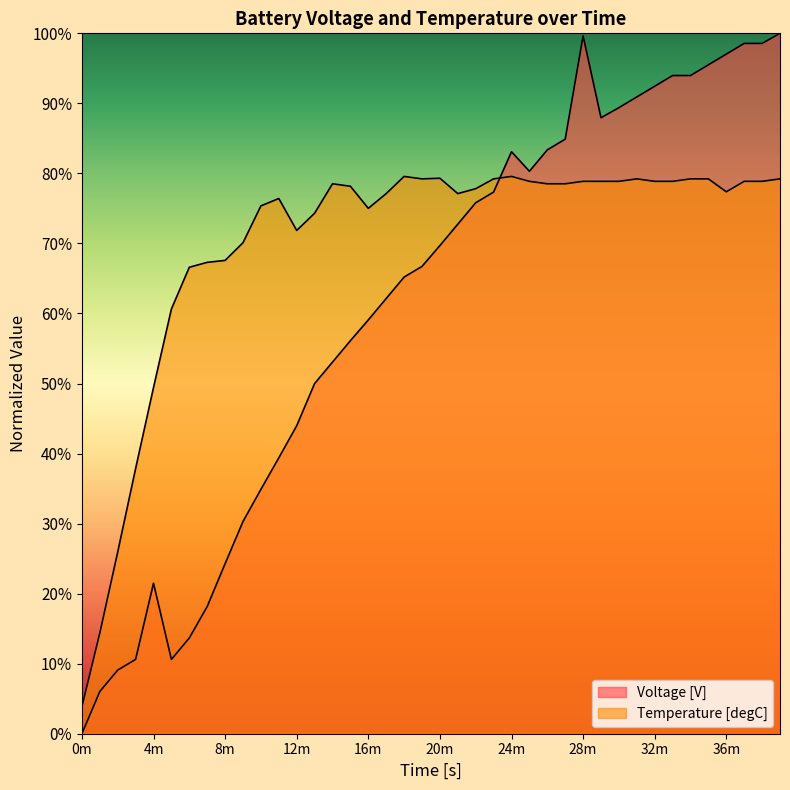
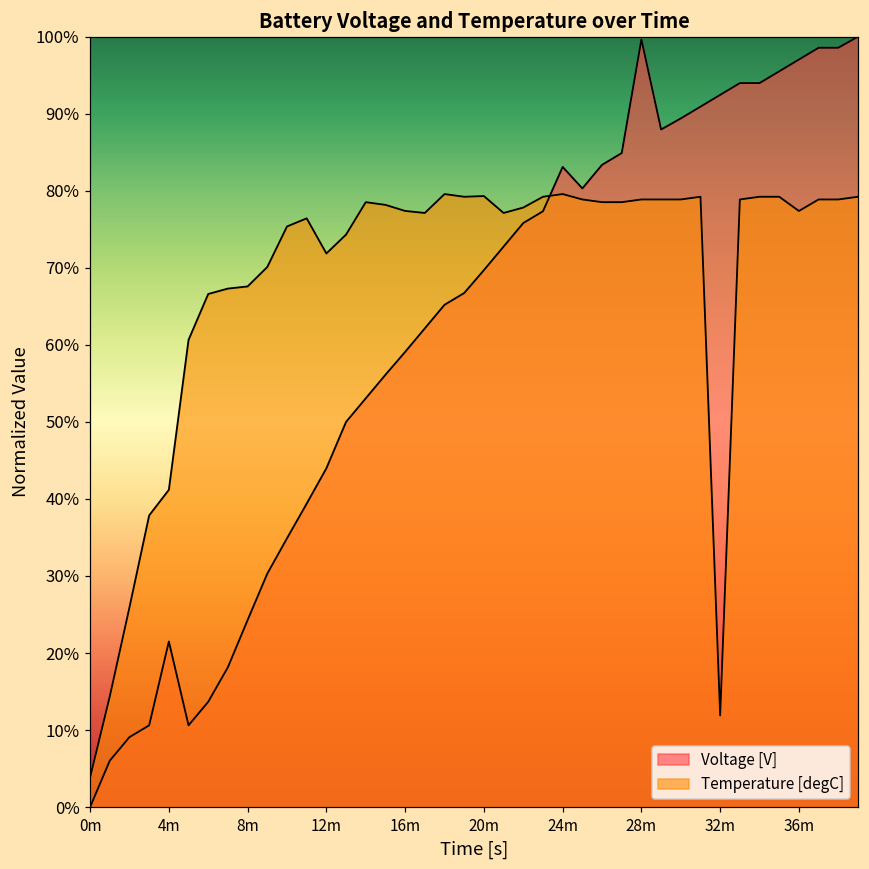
Temperature [degC], 4m: 49% -> 41%
Temperature [degC], 16m: 75% -> 77%
Temperature [degC], 32m: 79% -> 12%
